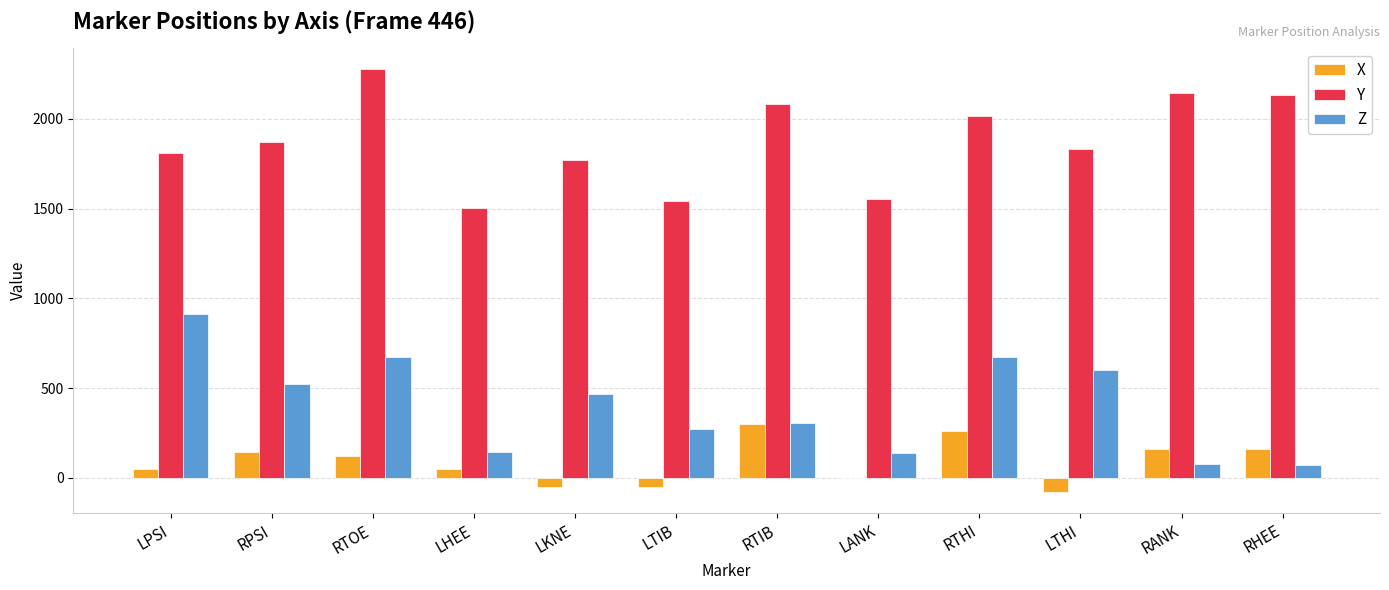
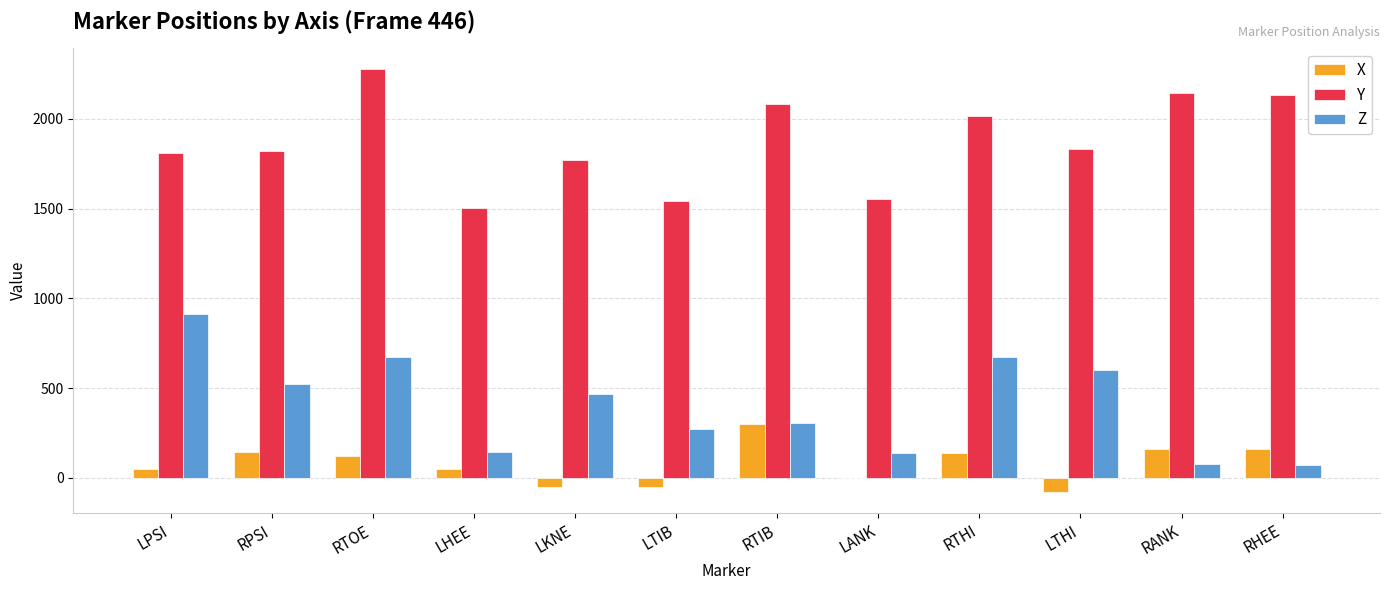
Y, RPSI: 1870 -> 1820
X, RTHI: 260 -> 140
